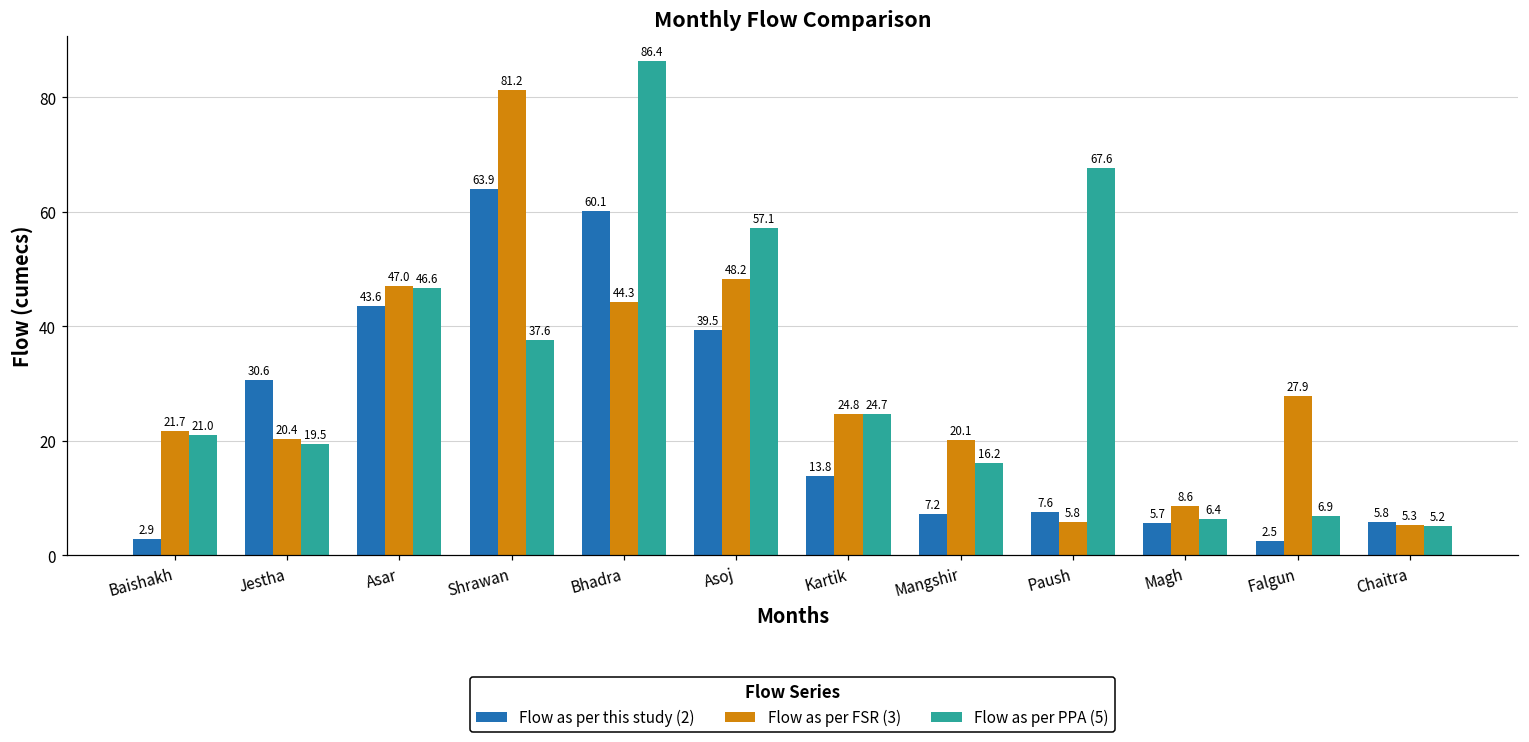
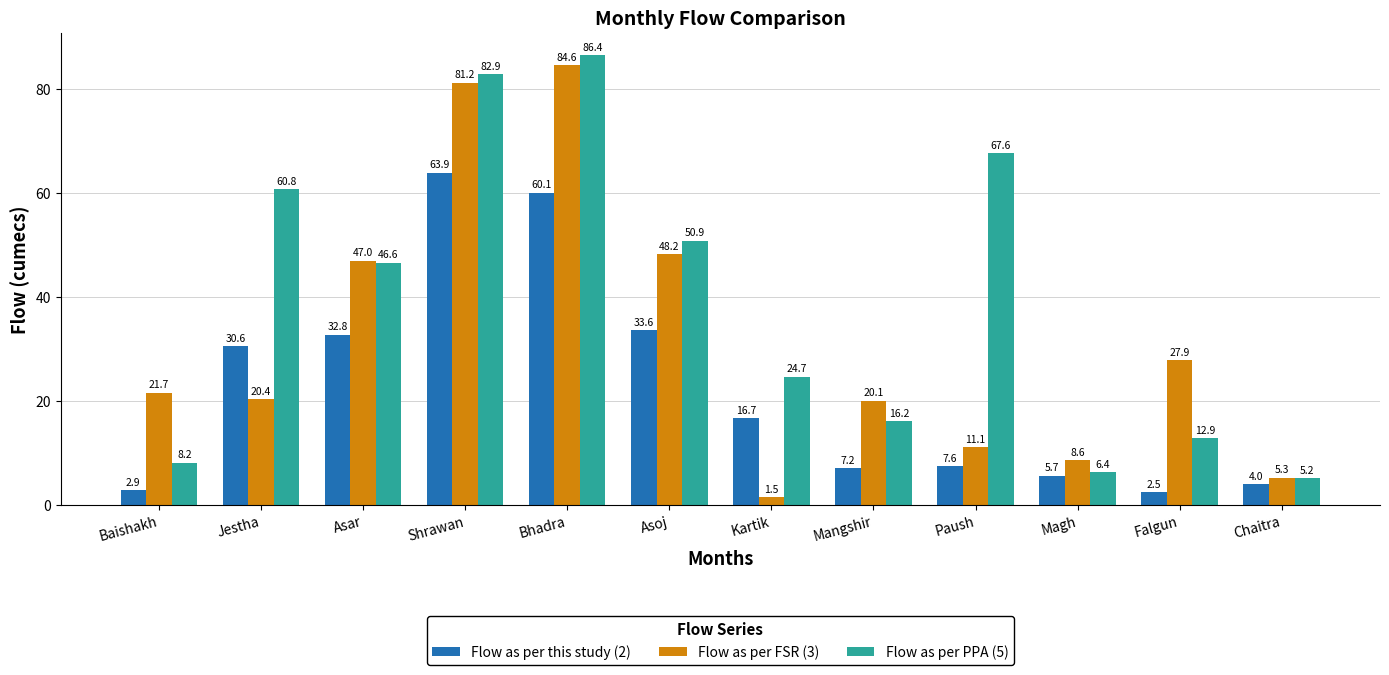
Flow as per PPA (5), Baishakh: 21.0 -> 8.2
Flow as per PPA (5), Jestha: 19.5 -> 60.8
Flow as per this study (2), Asar: 43.6 -> 32.8
Flow as per PPA (5), Shrawan: 37.6 -> 82.9
Flow as per FSR (3), Bhadra: 44.3 -> 84.6
Flow as per this study (2), Asoj: 39.5 -> 33.6
Flow as per PPA (5), Asoj: 57.1 -> 50.9
Flow as per this study (2), Kartik: 13.8 -> 16.7
Flow as per FSR (3), Kartik: 24.8 -> 1.5
Flow as per FSR (3), Paush: 5.8 -> 11.1
Flow as per PPA (5), Falgun: 6.9 -> 12.9
Flow as per this study (2), Chaitra: 5.8 -> 4.0
